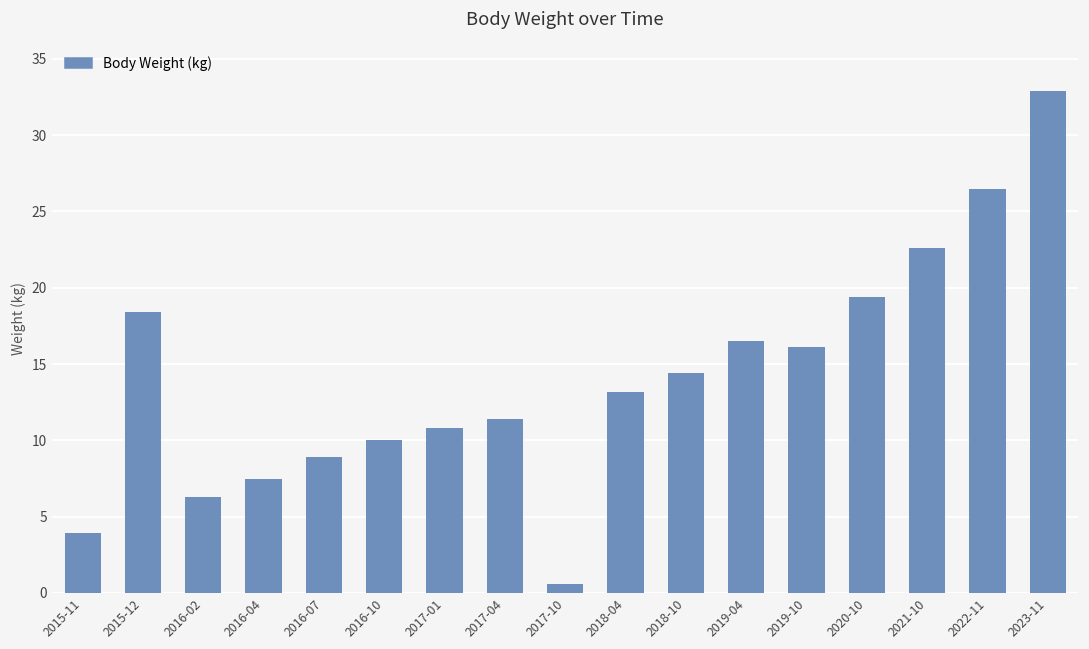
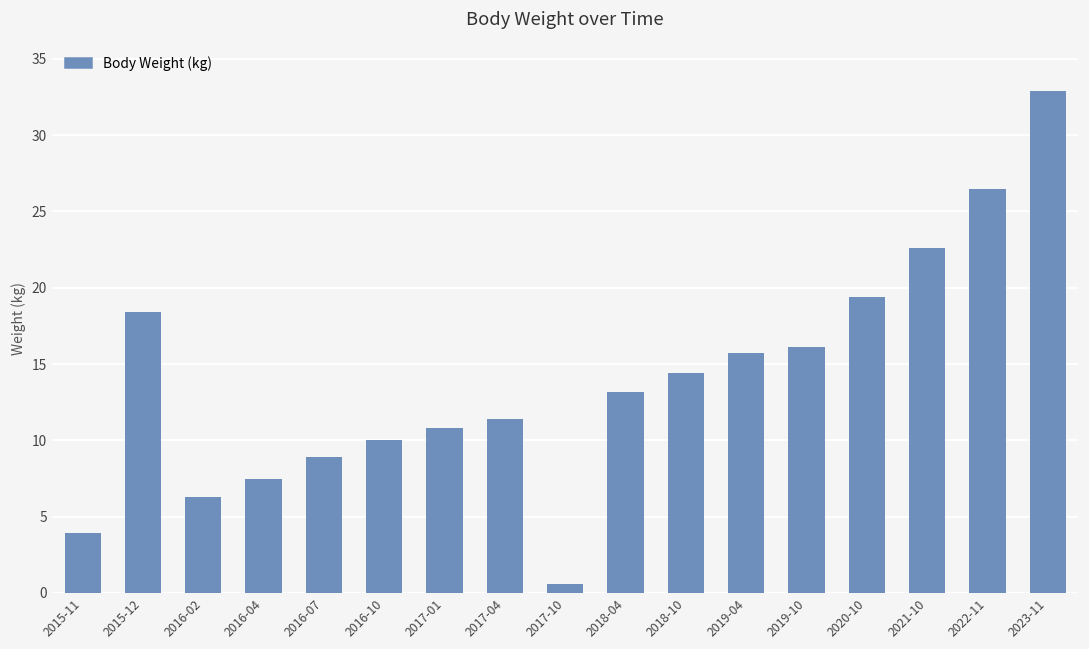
2019-04: 16.5 -> 15.7
